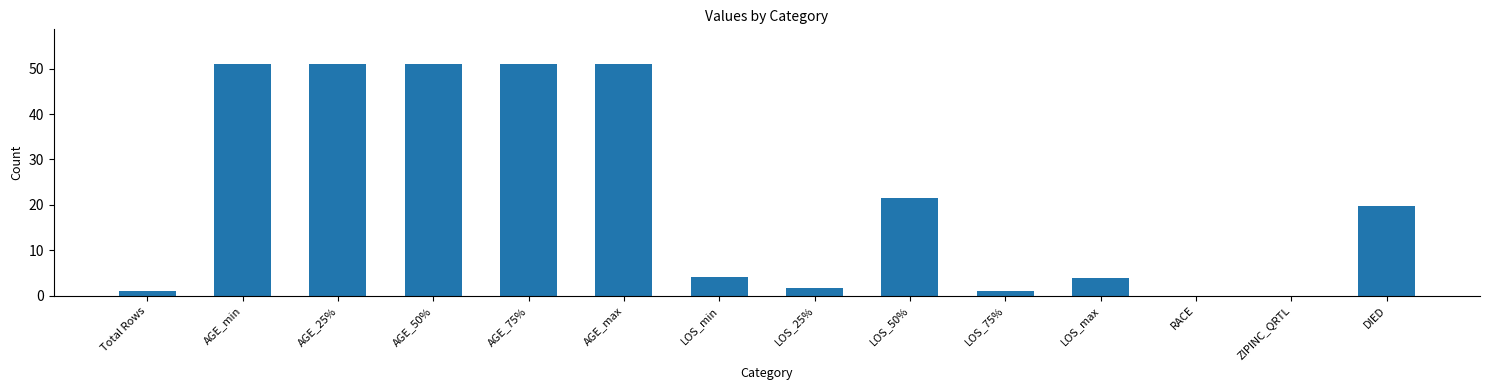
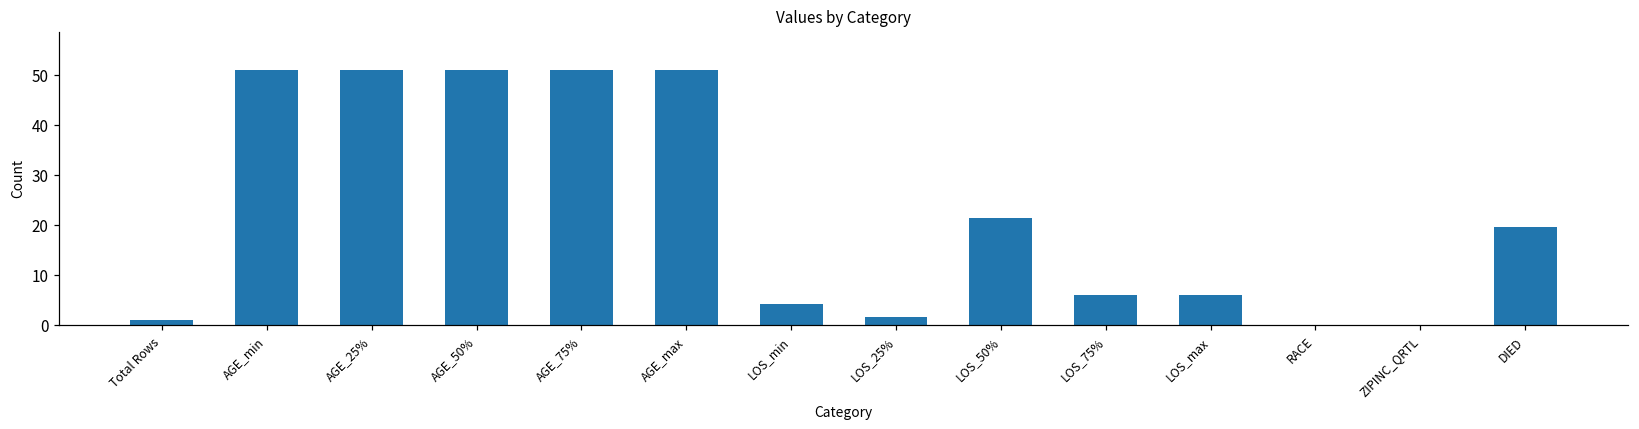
LOS_75%: 1 -> 6
LOS_max: 4 -> 6
